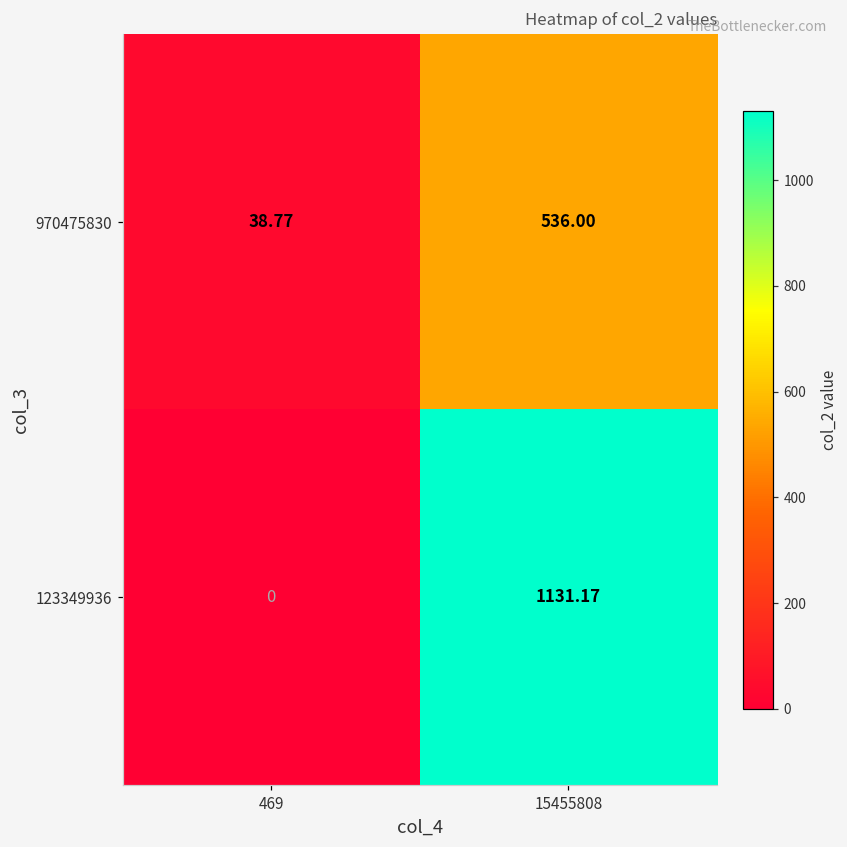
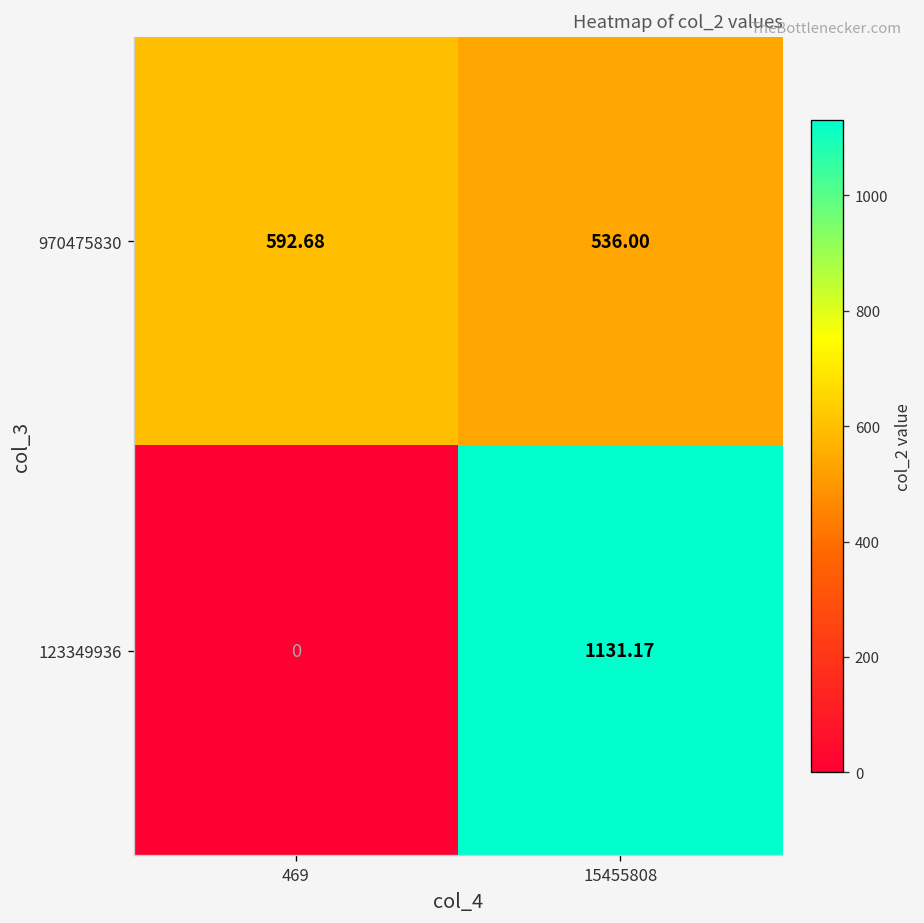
970475830, 469: 38.77 -> 592.68
